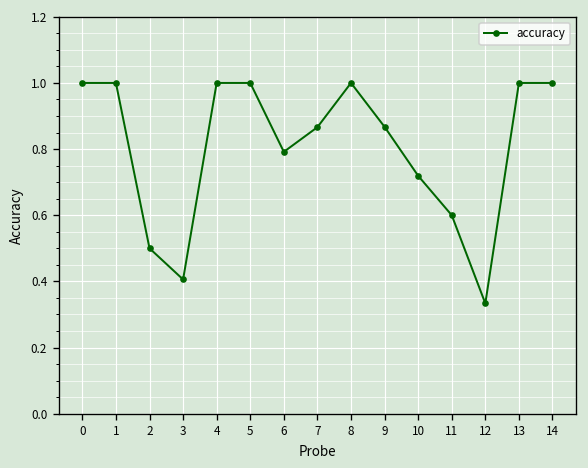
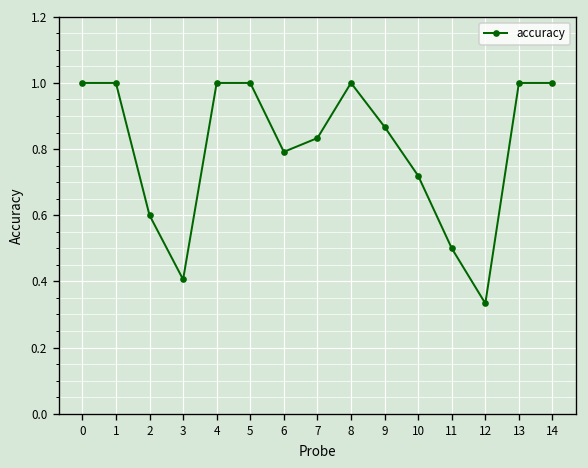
2: 0.5 -> 0.6
7: 0.87 -> 0.83
11: 0.6 -> 0.5
